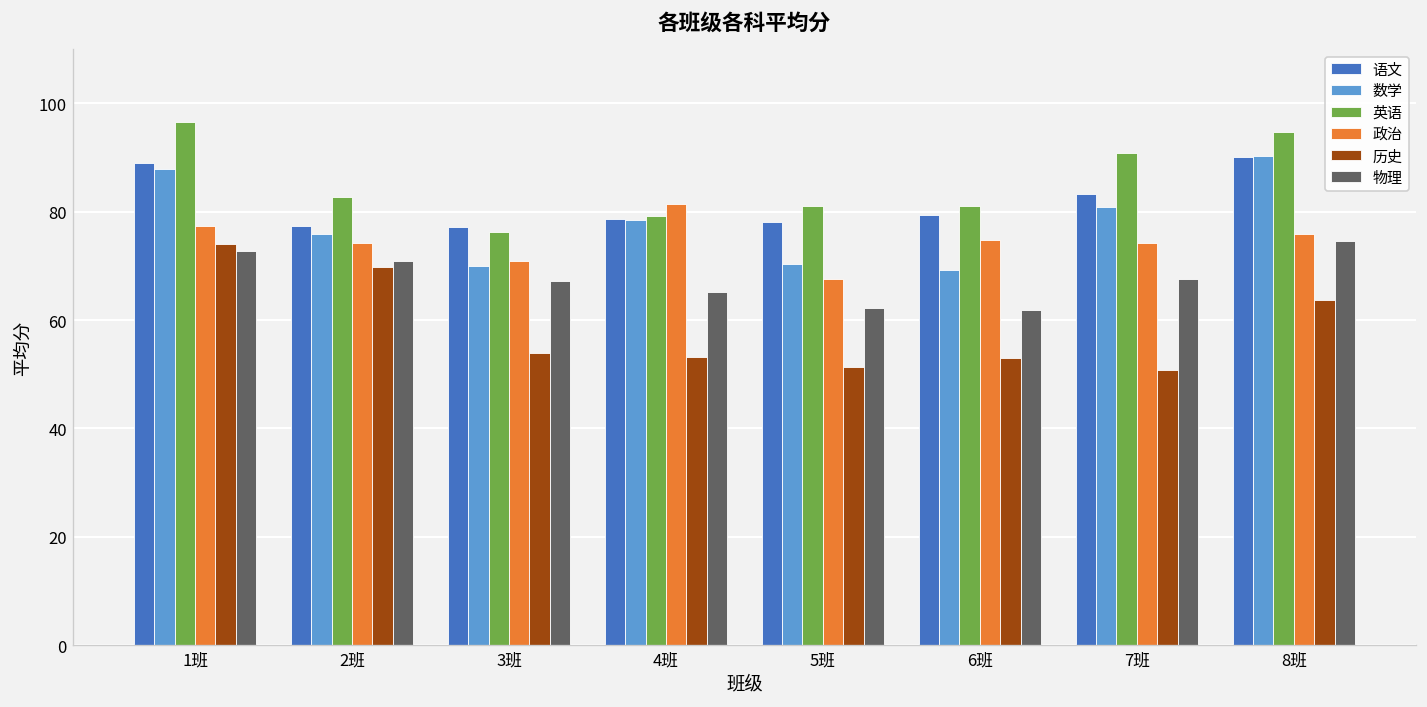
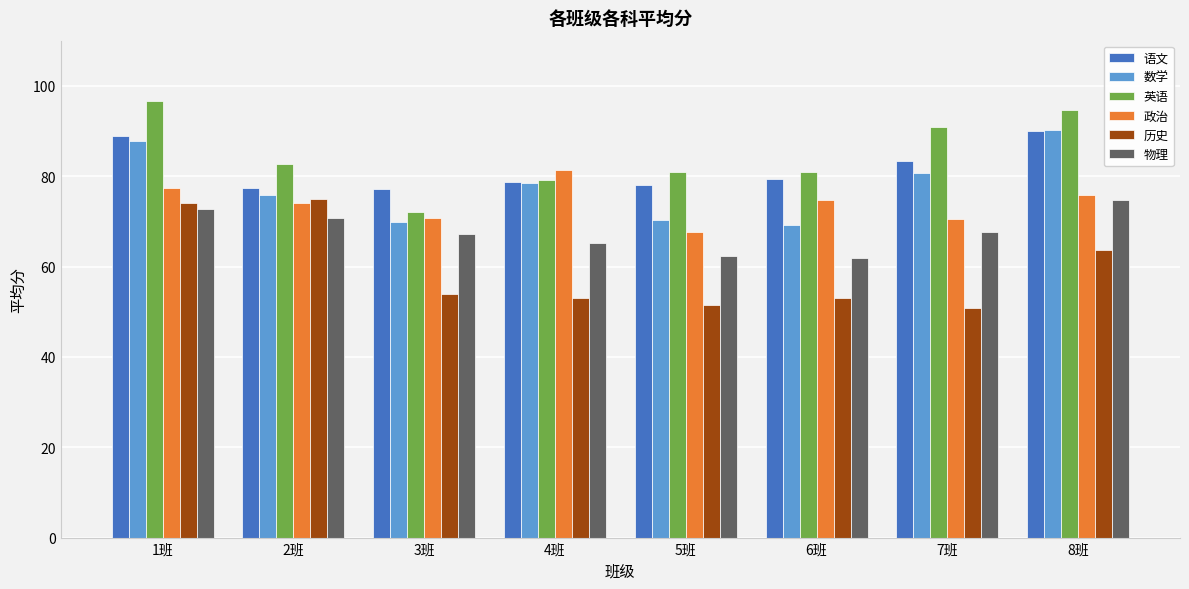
历史, 2班: 70 -> 75
英语, 3班: 76 -> 72
政治, 7班: 74 -> 70
